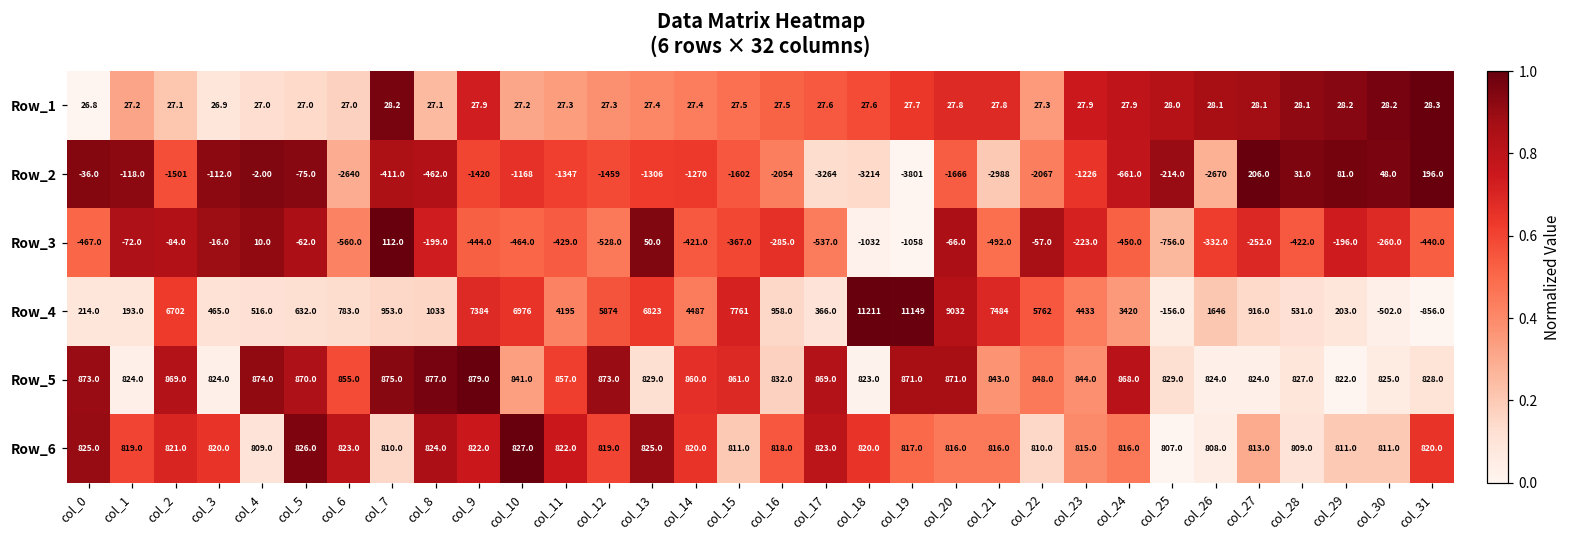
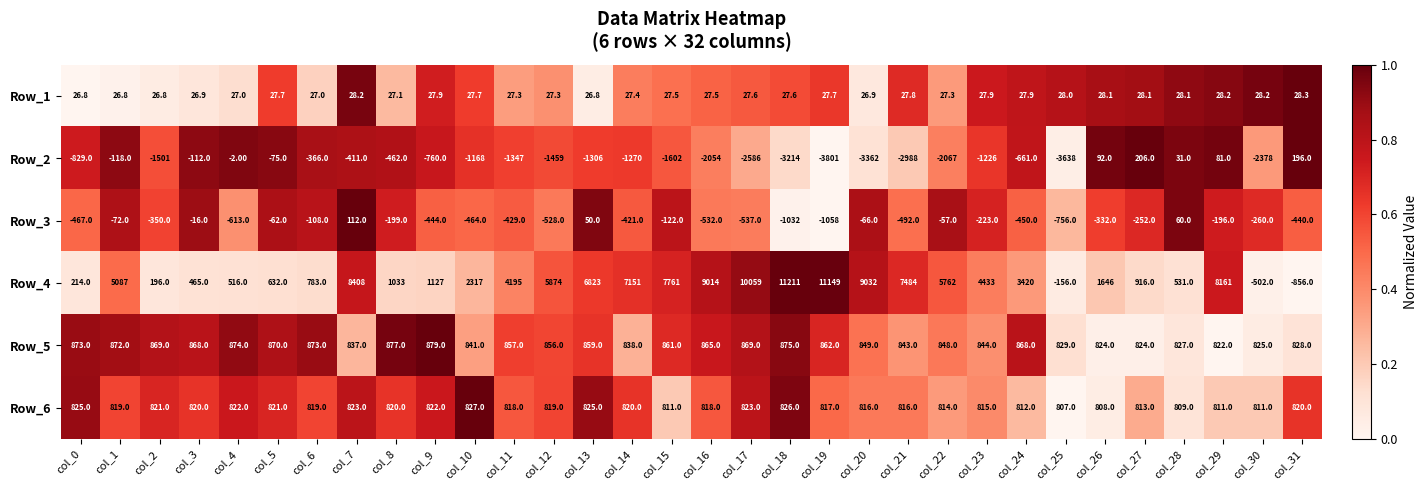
Row_1, col_1: 27.2 -> 26.8
Row_1, col_2: 27.1 -> 26.8
Row_1, col_5: 27.0 -> 27.7
Row_1, col_10: 27.2 -> 27.7
Row_1, col_13: 27.4 -> 26.8
Row_1, col_20: 27.8 -> 26.9
Row_2, col_0: -36.0 -> -829.0
Row_2, col_6: -2640 -> -366.0
Row_2, col_9: -1420 -> -760.0
Row_2, col_17: -3264 -> -2586
Row_2, col_20: -1666 -> -3362
Row_2, col_25: -214.0 -> -3638
Row_2, col_26: -2670 -> 92.0
Row_2, col_30: 48.0 -> -2378
Row_3, col_2: -84.0 -> -350.0
Row_3, col_4: 10.0 -> -613.0
Row_3, col_6: -560.0 -> -108.0
Row_3, col_15: -367.0 -> -122.0
Row_3, col_16: -285.0 -> -532.0
Row_3, col_28: -422.0 -> 60.0
Row_4, col_1: 193.0 -> 5087
Row_4, col_2: 6702 -> 196.0
Row_4, col_7: 953.0 -> 8408
Row_4, col_9: 7384 -> 1127
Row_4, col_10: 6976 -> 2317
Row_4, col_14: 4487 -> 7151
Row_4, col_16: 958.0 -> 9014
Row_4, col_17: 366.0 -> 10059
Row_4, col_29: 203.0 -> 8161
Row_5, col_1: 824.0 -> 872.0
Row_5, col_3: 824.0 -> 868.0
Row_5, col_6: 855.0 -> 873.0
Row_5, col_7: 875.0 -> 837.0
Row_5, col_12: 873.0 -> 856.0
Row_5, col_13: 829.0 -> 859.0
Row_5, col_14: 860.0 -> 838.0
Row_5, col_16: 832.0 -> 865.0
Row_5, col_18: 823.0 -> 875.0
Row_5, col_19: 871.0 -> 862.0
Row_5, col_20: 871.0 -> 849.0
Row_6, col_4: 809.0 -> 822.0
Row_6, col_5: 826.0 -> 821.0
Row_6, col_6: 823.0 -> 819.0
Row_6, col_7: 810.0 -> 823.0
Row_6, col_8: 824.0 -> 820.0
Row_6, col_11: 822.0 -> 818.0
Row_6, col_18: 820.0 -> 826.0
Row_6, col_22: 810.0 -> 814.0
Row_6, col_24: 816.0 -> 812.0
